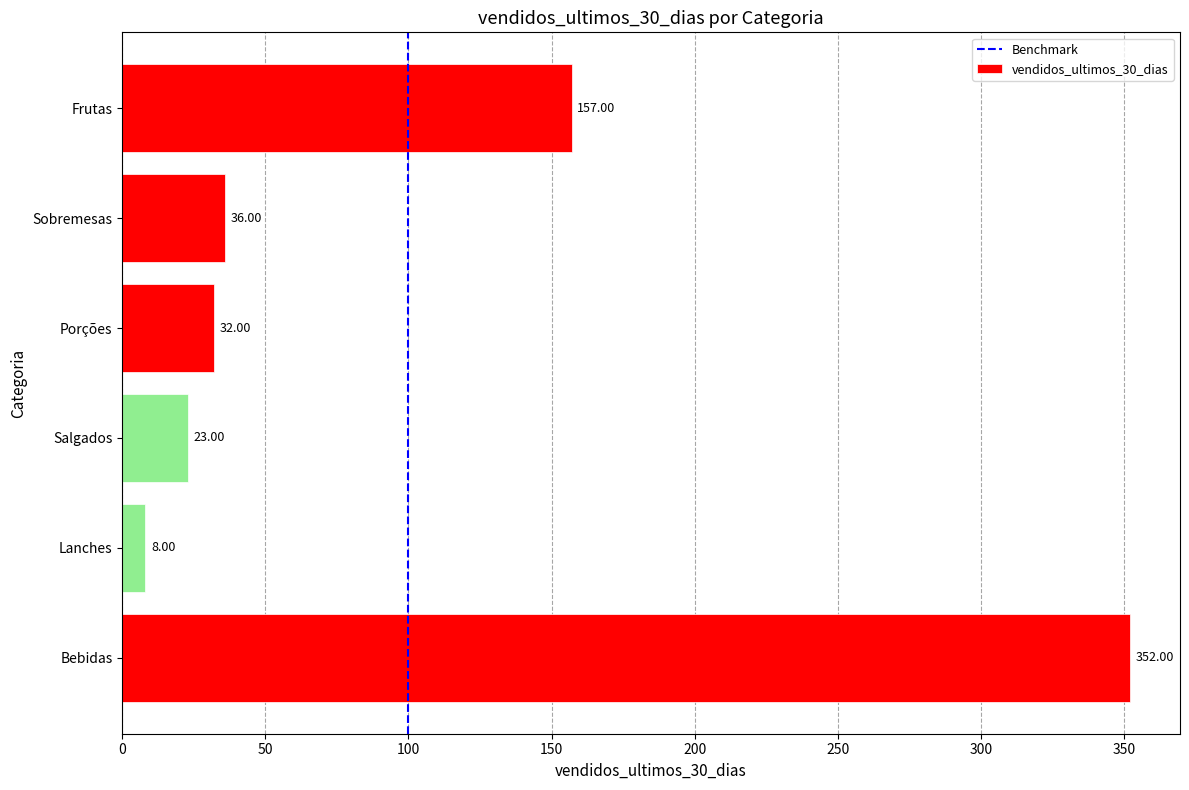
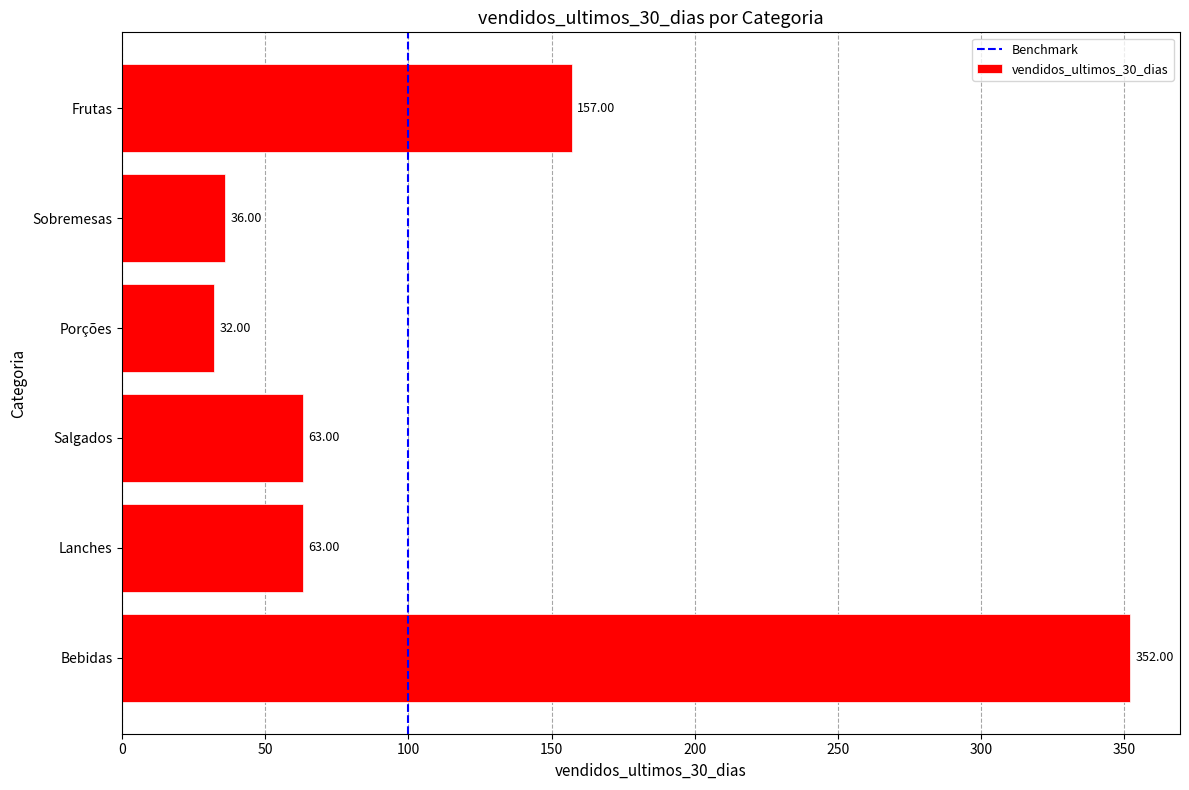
Salgados: 23.00 -> 63.00
Lanches: 8.00 -> 63.00
